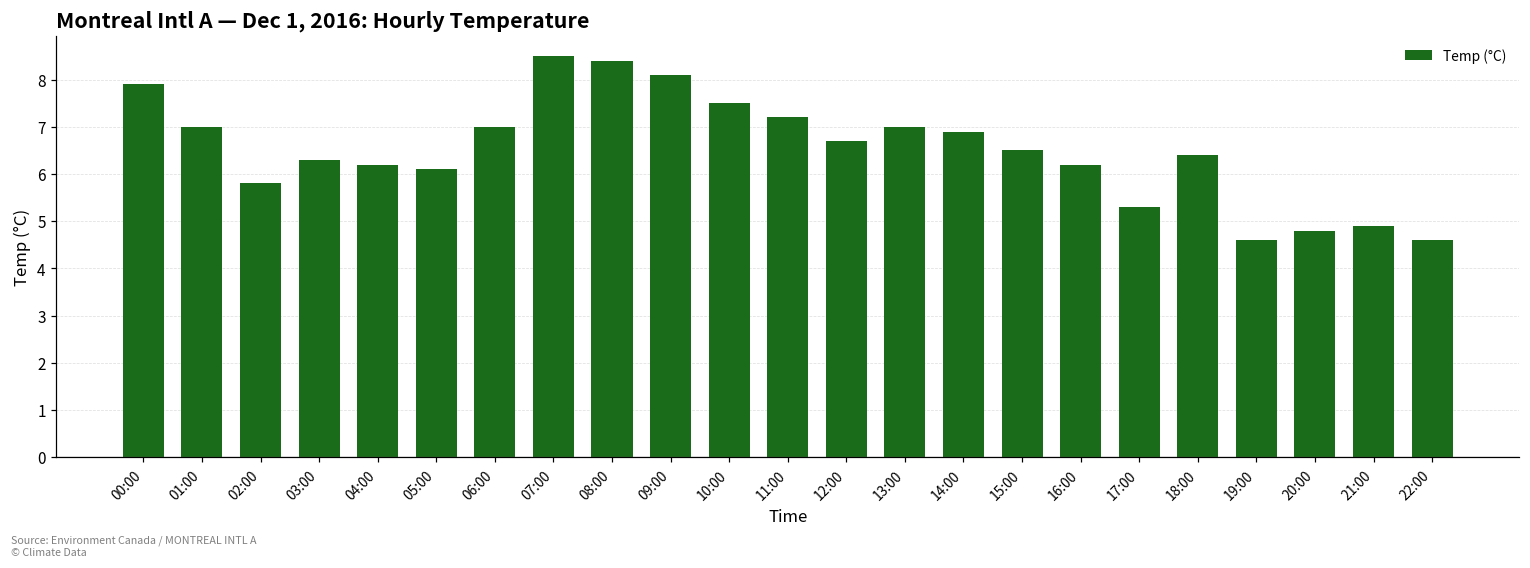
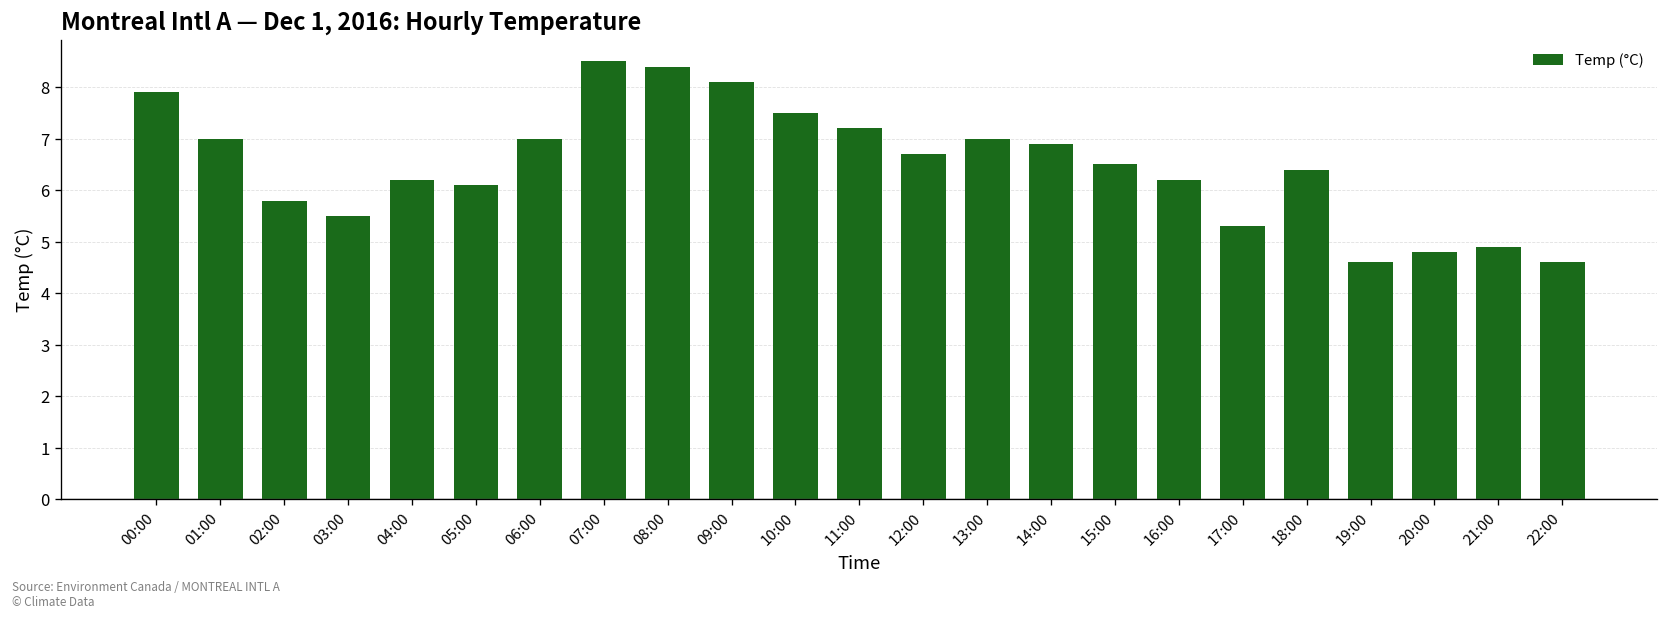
03:00: 6.3 -> 5.5
